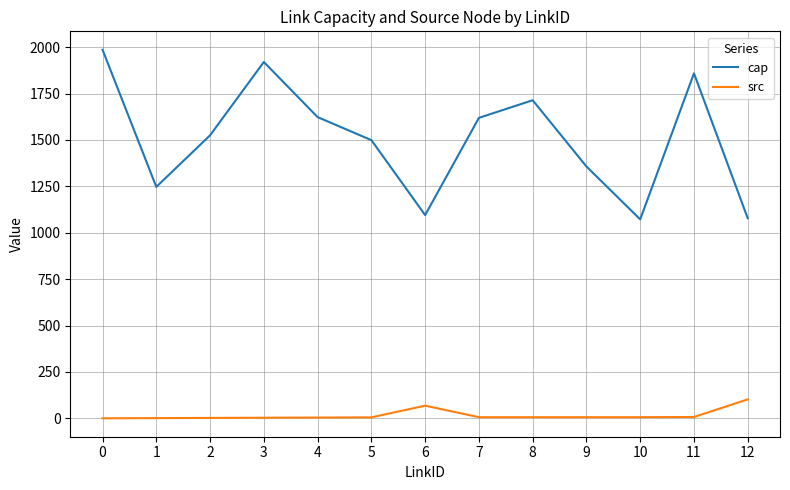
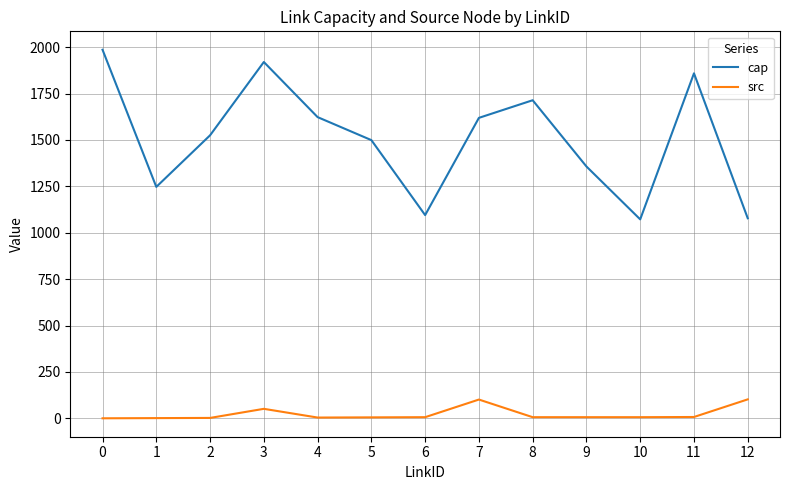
src, 3: 0 -> 50
src, 6: 70 -> 10
src, 7: 10 -> 100
